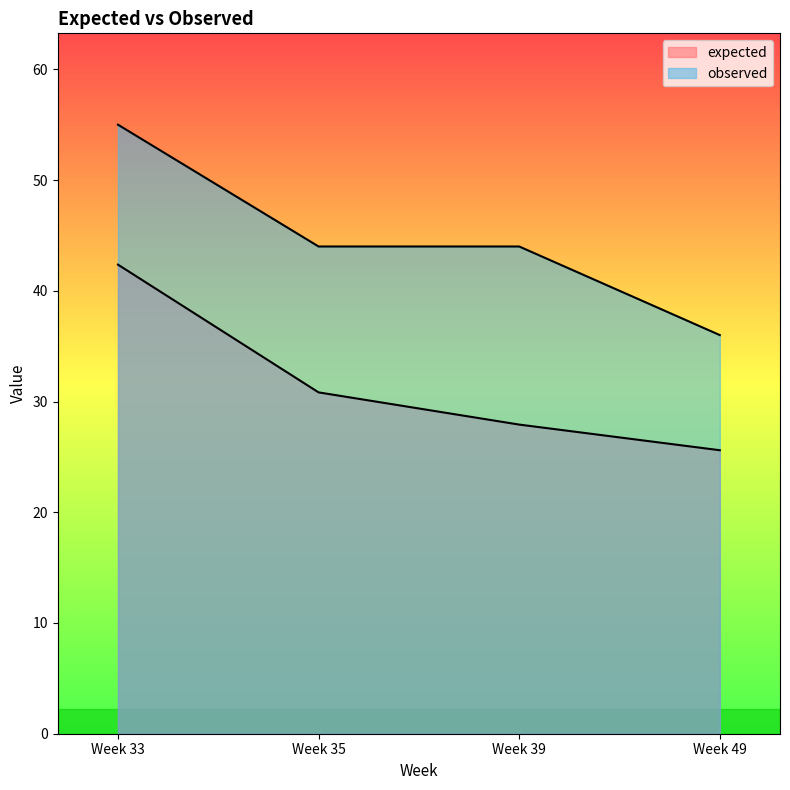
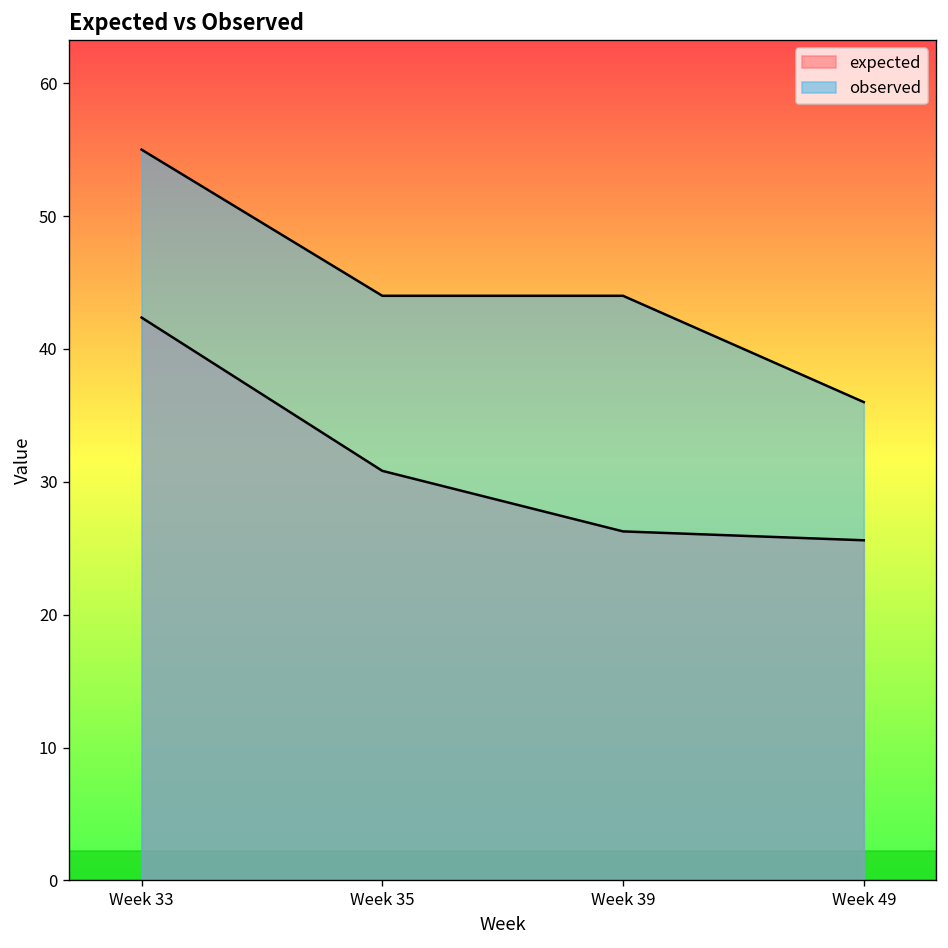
expected, Week 39: 27.9 -> 26.3
